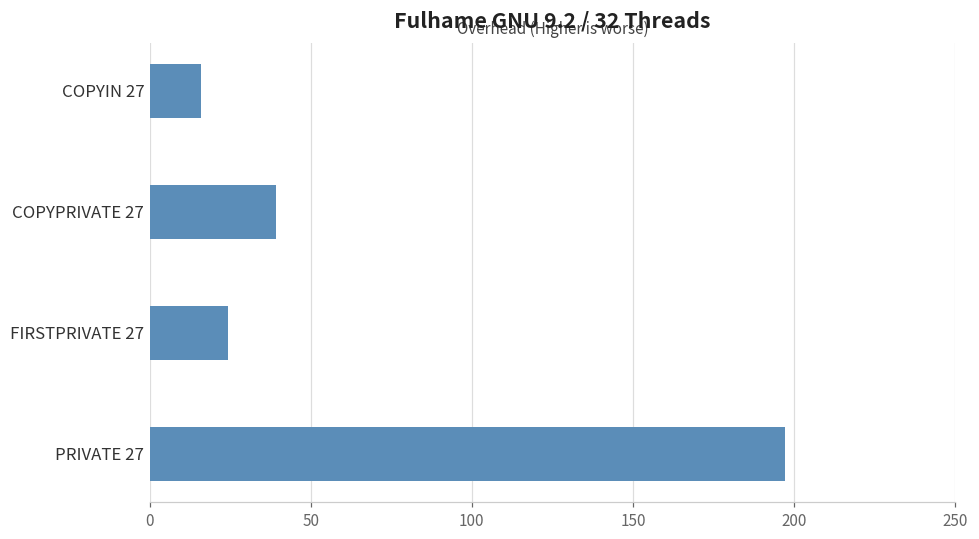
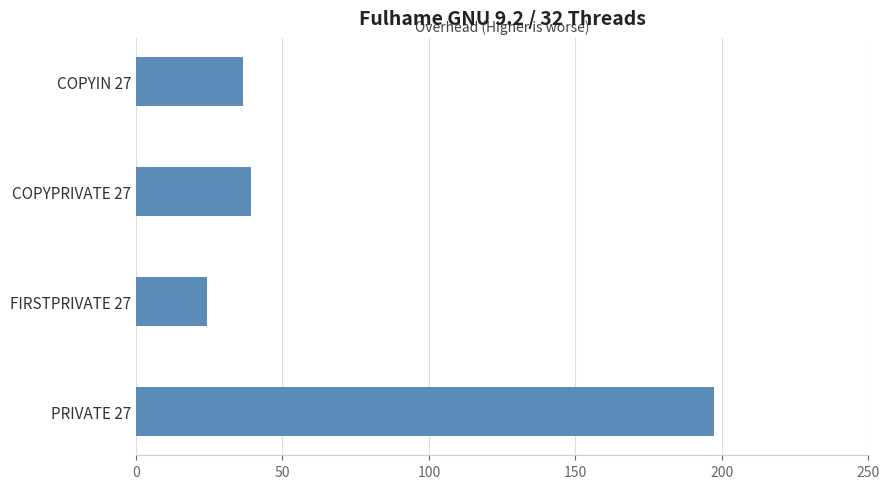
COPYIN 27: 16 -> 36
